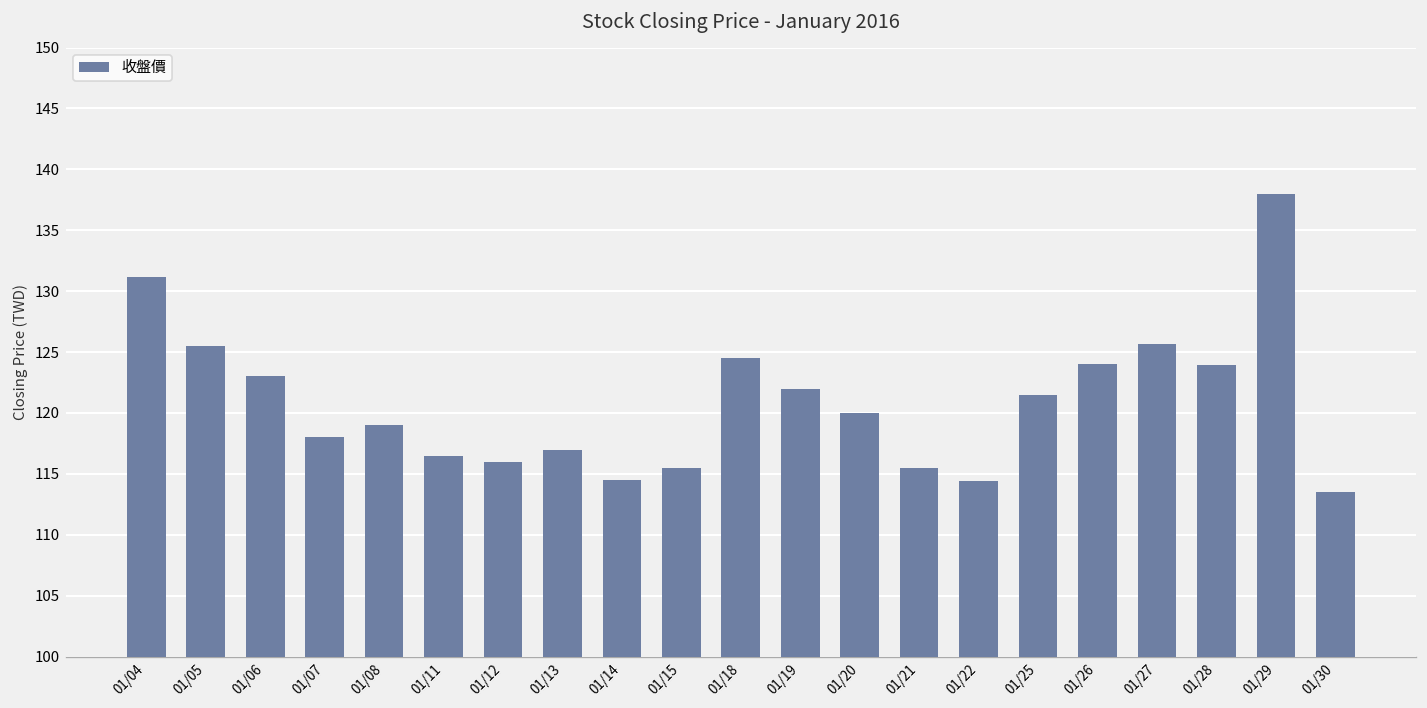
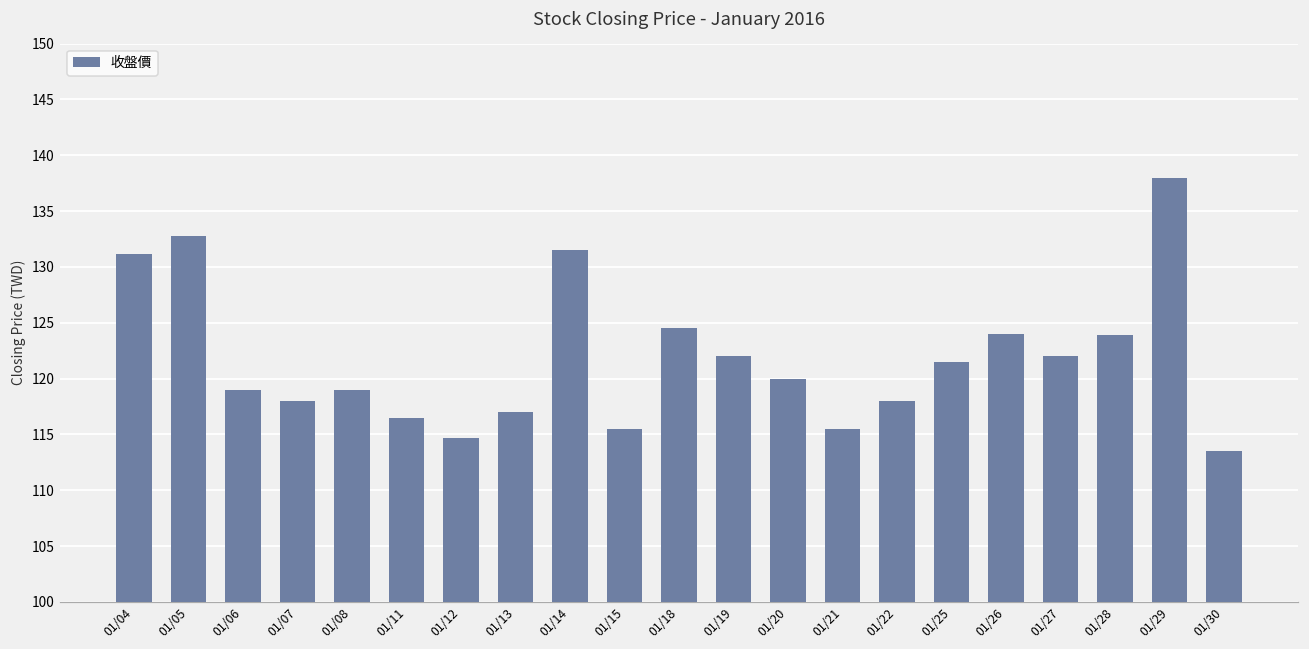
01/05: 125.5 -> 132.8
01/06: 123 -> 119
01/12: 116.0 -> 114.7
01/14: 114.5 -> 131.5
01/22: 114.4 -> 118.0
01/27: 125.7 -> 122.0
